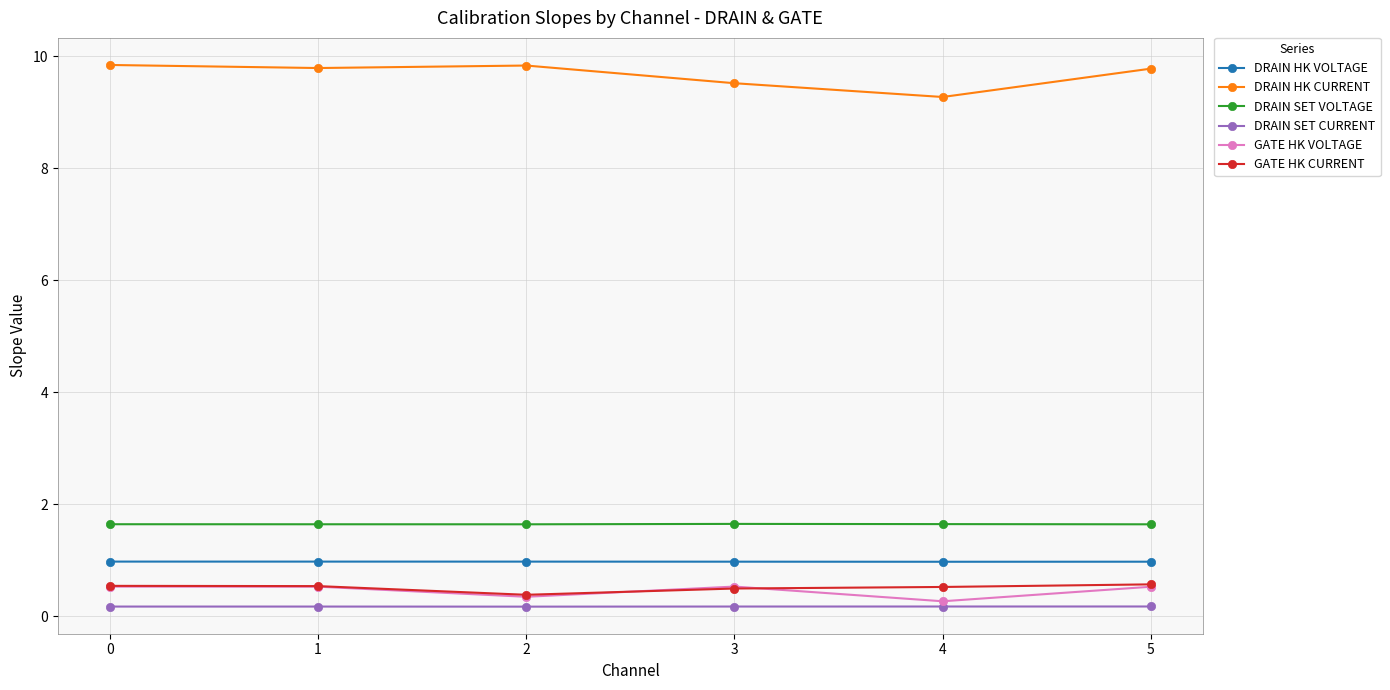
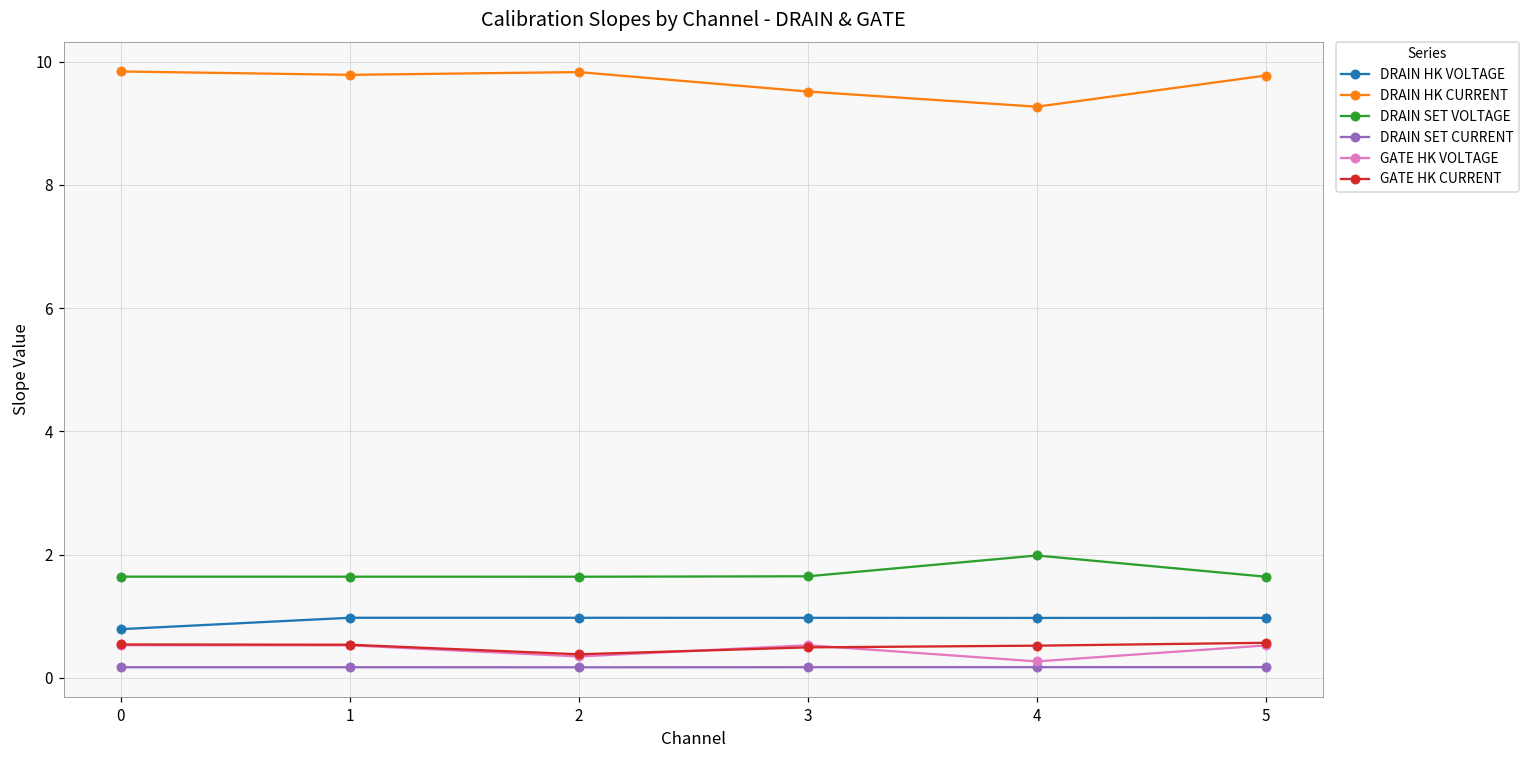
DRAIN HK VOLTAGE, 0: 1.0 -> 0.8
DRAIN SET VOLTAGE, 4: 1.6 -> 2.0
